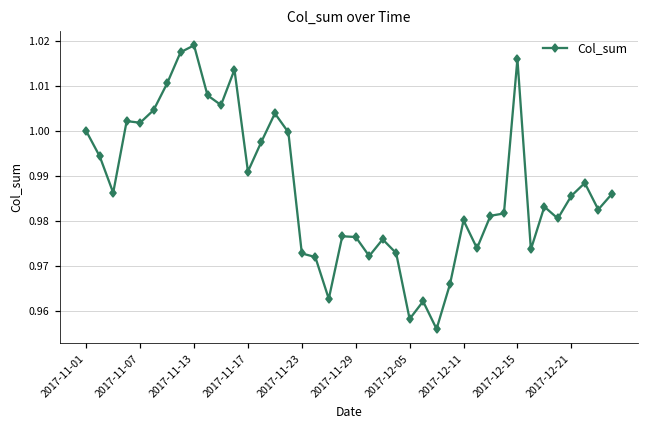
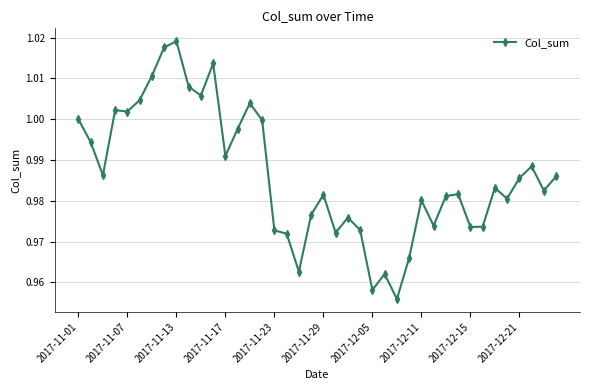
2017-11-29: 0.976 -> 0.982
2017-12-15: 1.016 -> 0.974
